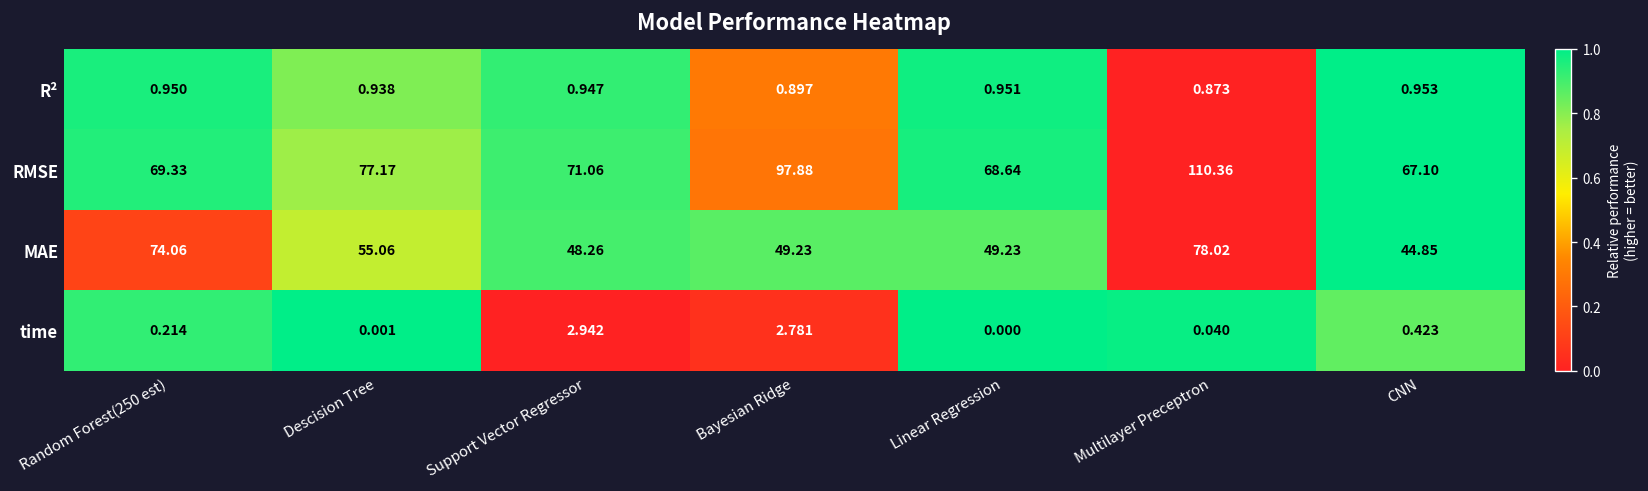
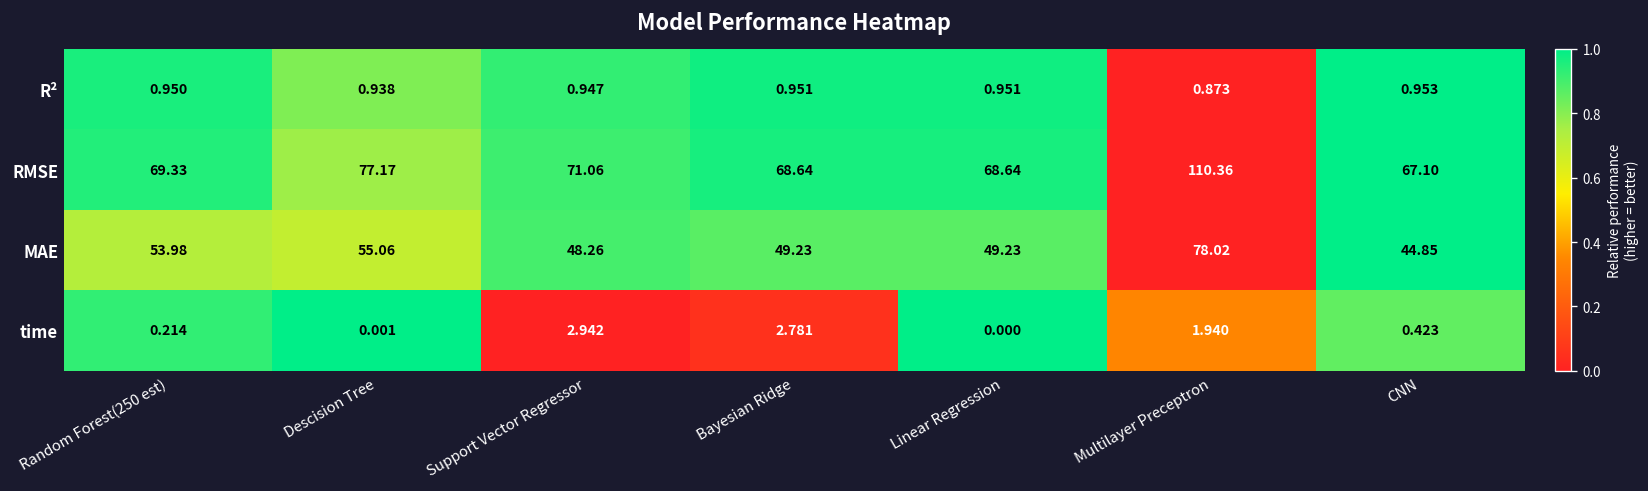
R², Bayesian Ridge: 0.897 -> 0.951
RMSE, Bayesian Ridge: 97.88 -> 68.64
MAE, Random Forest(250 est): 74.06 -> 53.98
time, Multilayer Preceptron: 0.040 -> 1.940
